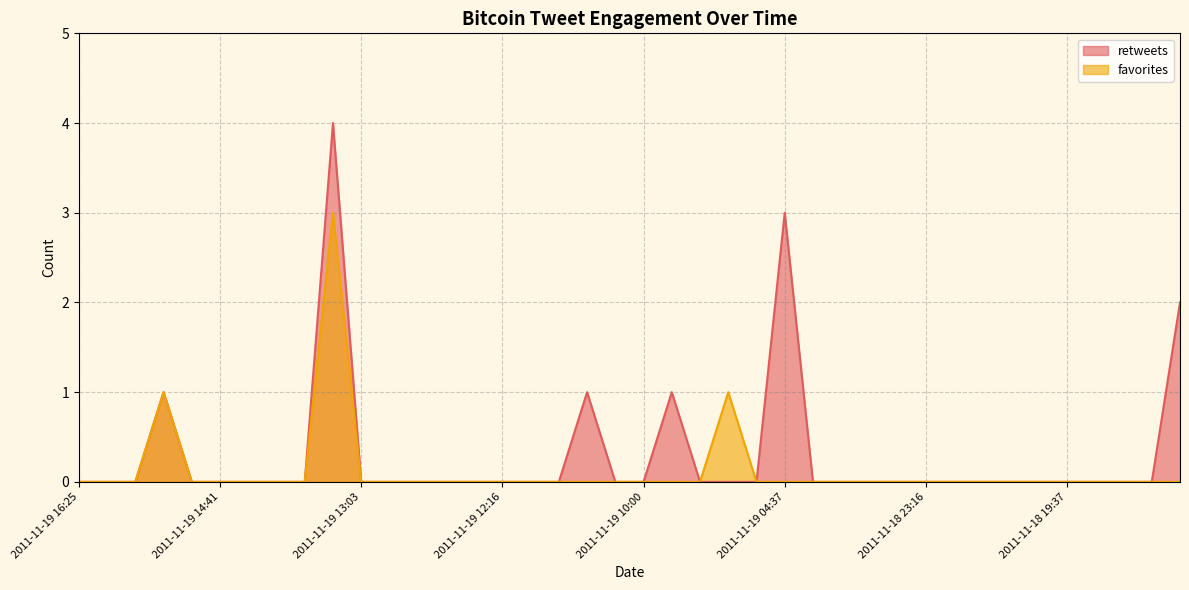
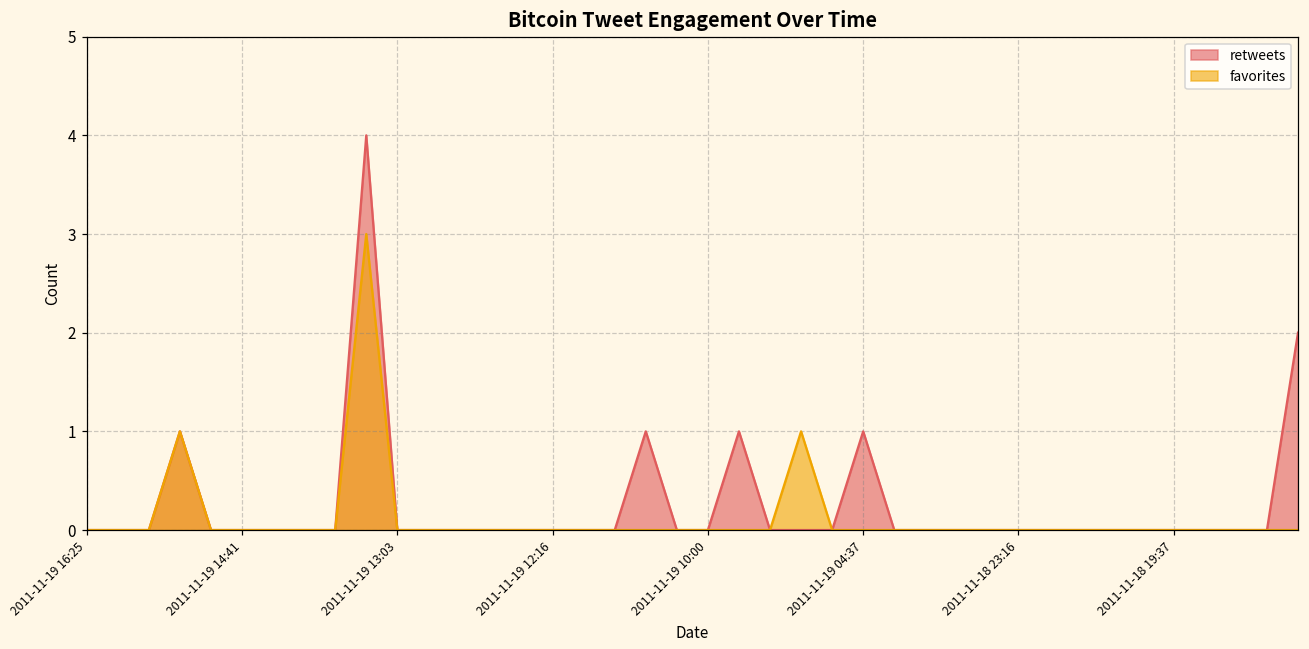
retweets, 2011-11-19 04:37: 3 -> 1
